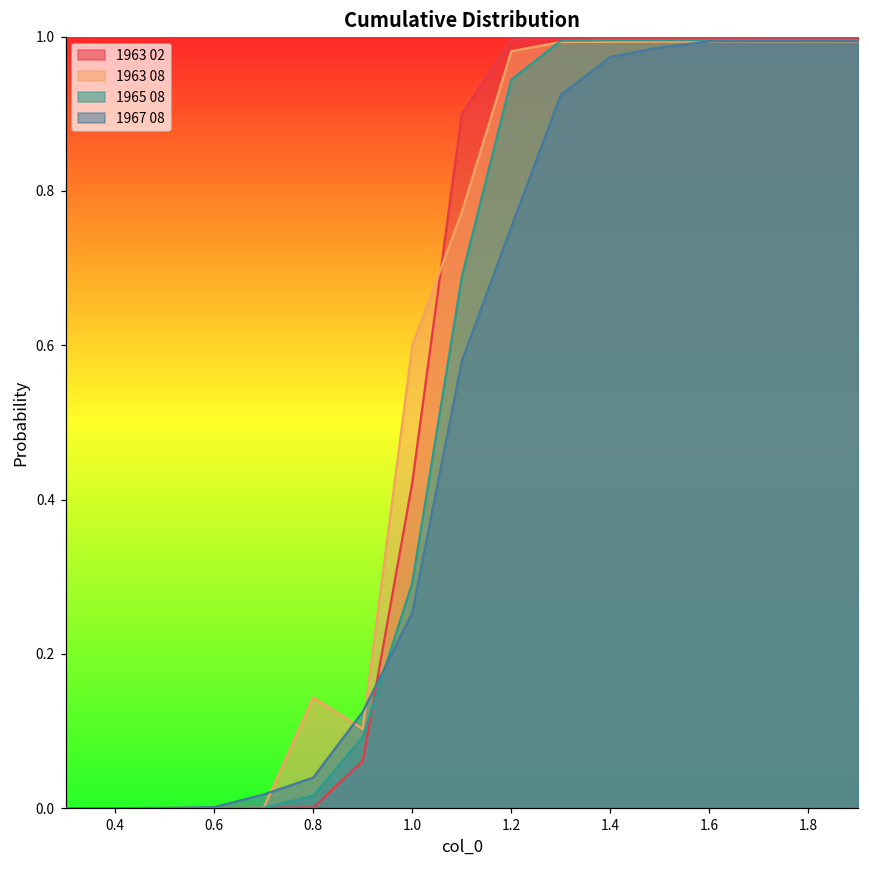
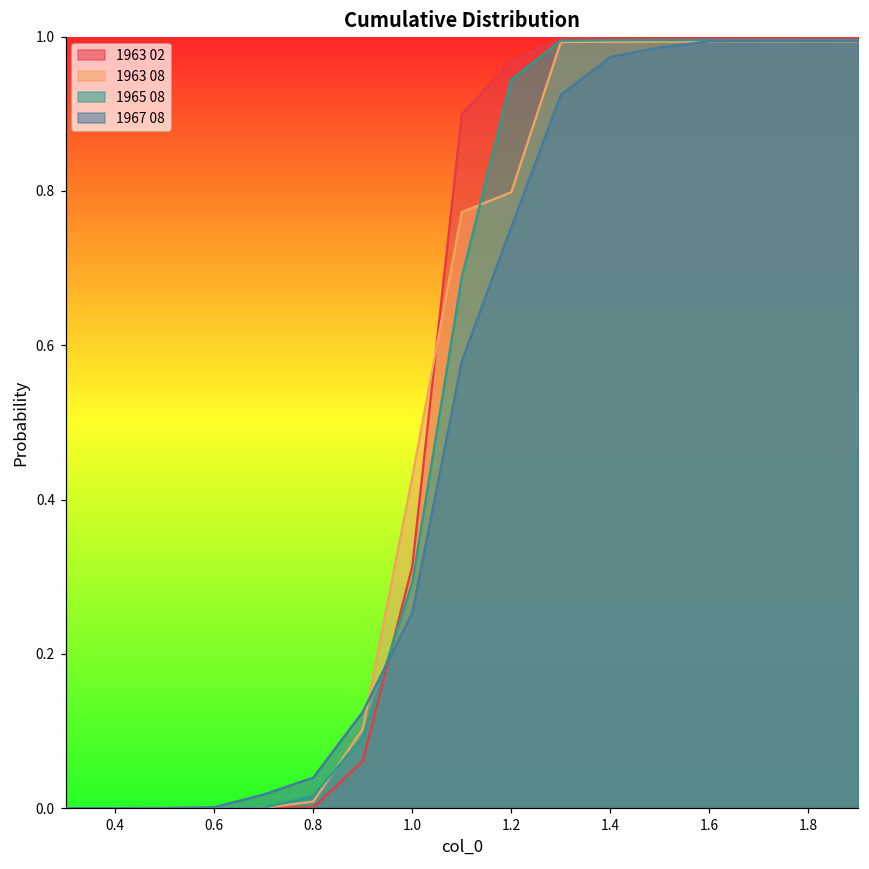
1963 08, 0.8: 0.14 -> 0.01
1963 02, 1.0: 0.42 -> 0.31
1963 08, 1.0: 0.60 -> 0.43
1963 02, 1.2: 1.00 -> 0.97
1963 08, 1.2: 0.98 -> 0.80
